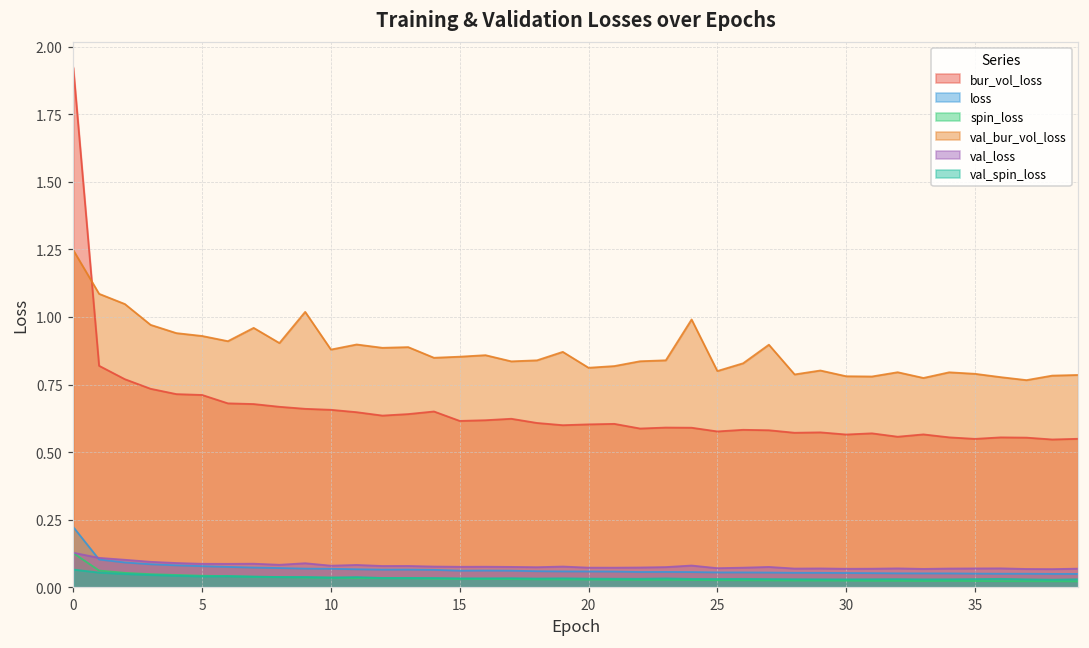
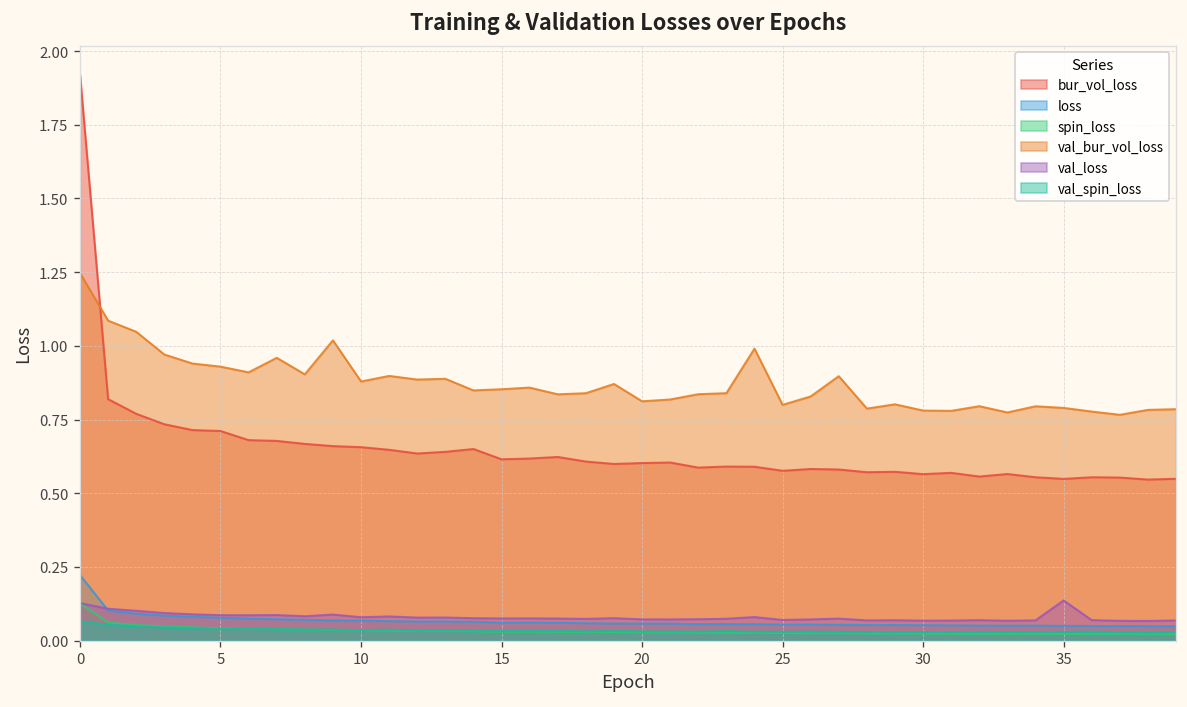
val_loss, 35: 0.07 -> 0.14
